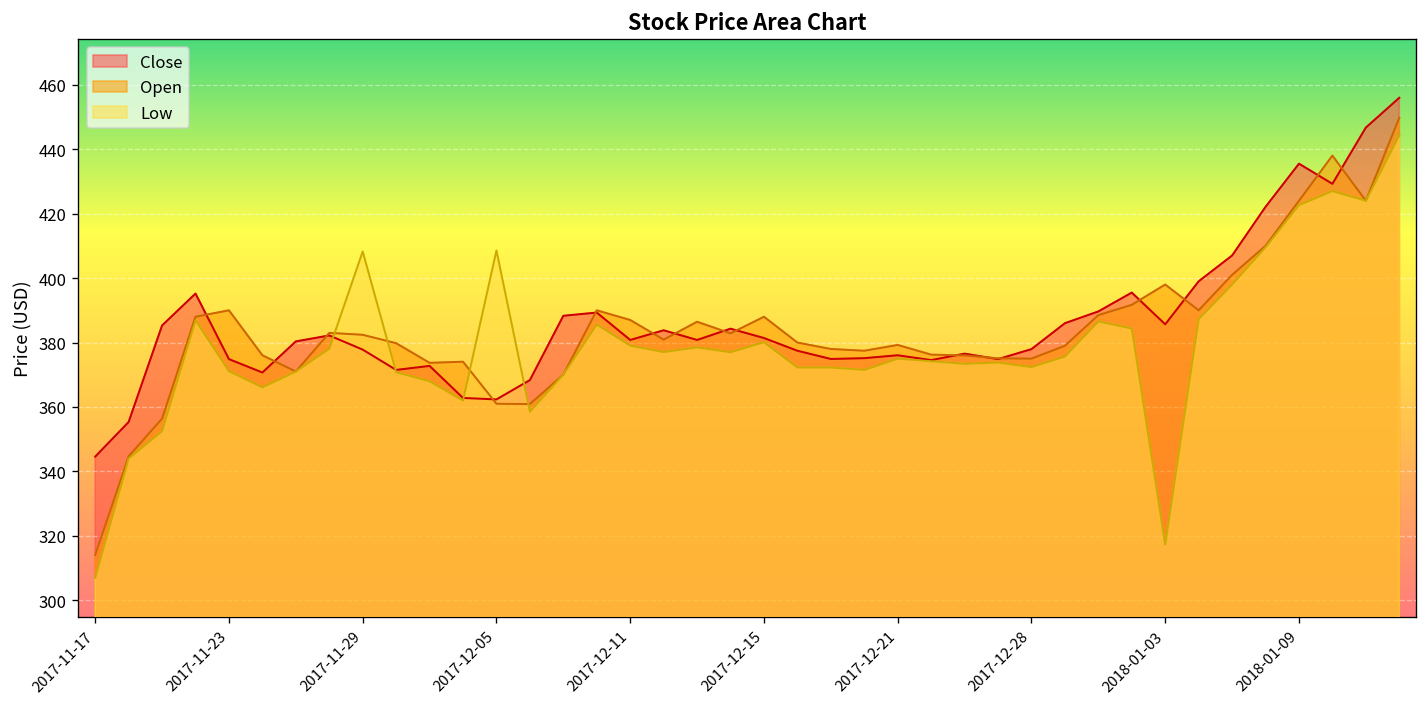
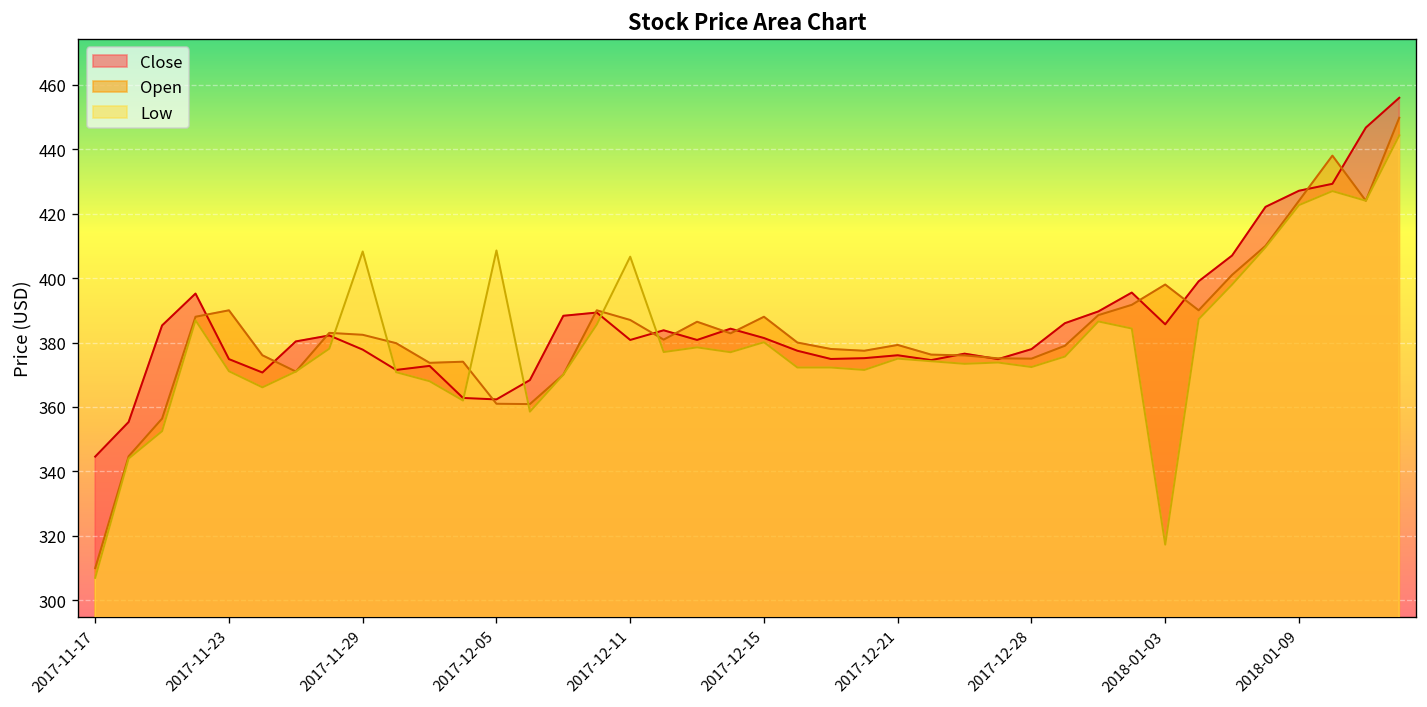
Open, 2017-11-17: 314 -> 310
Low, 2017-12-11: 379 -> 407
Close, 2018-01-09: 436 -> 427
